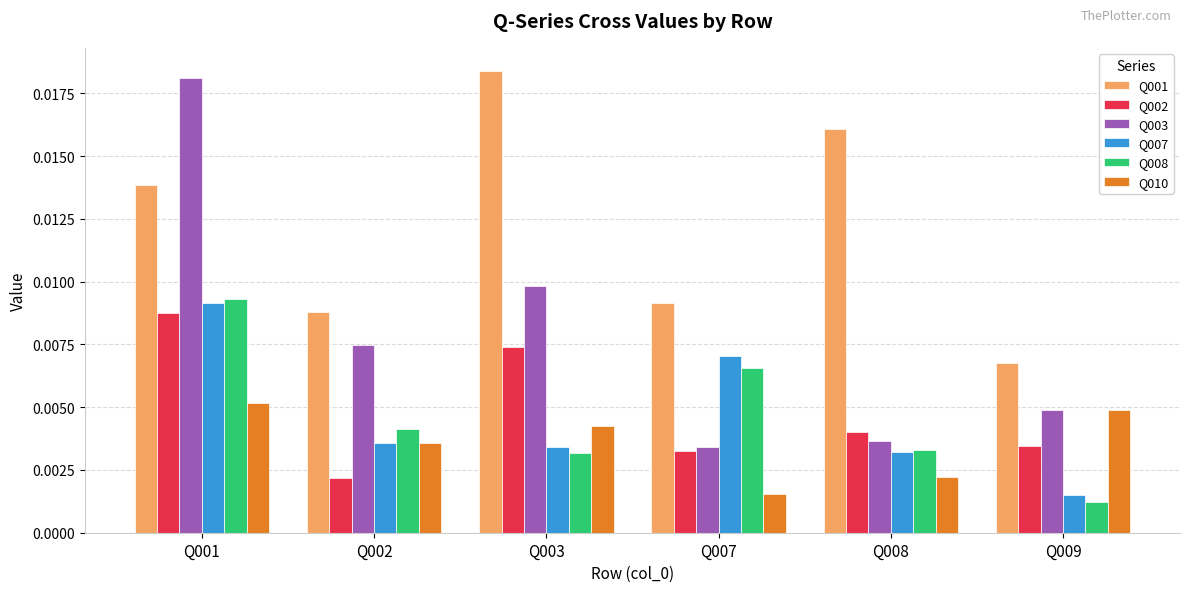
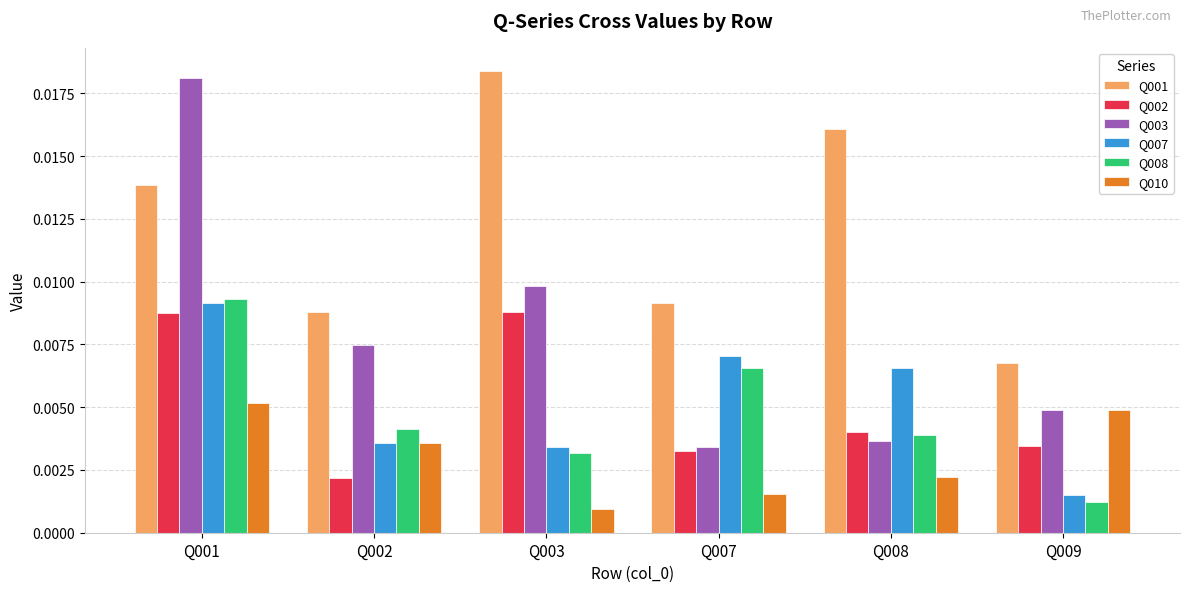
Q002, Q003: 0.0074 -> 0.0088
Q010, Q003: 0.0042 -> 0.0009
Q007, Q008: 0.0032 -> 0.0066
Q008, Q008: 0.0033 -> 0.0039
